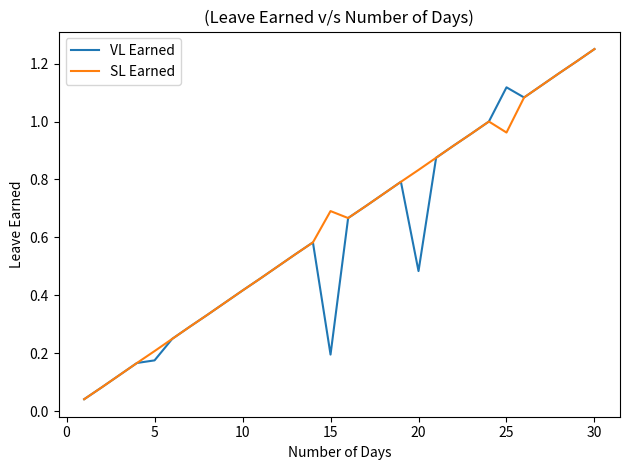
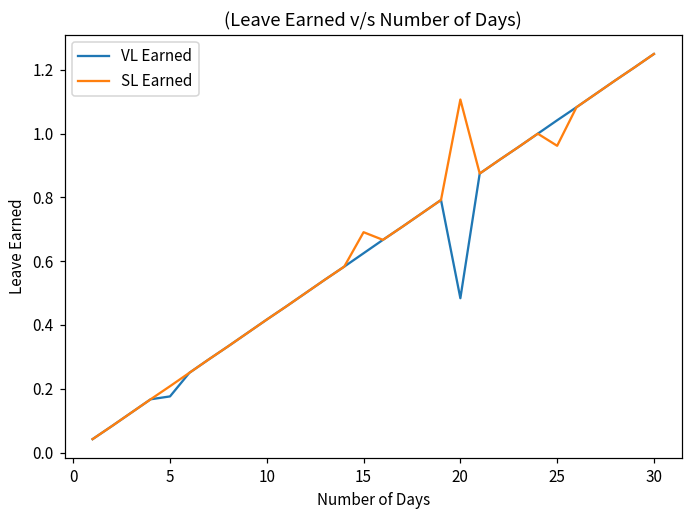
VL Earned, 15: 0.20 -> 0.63
SL Earned, 20: 0.83 -> 1.11
VL Earned, 25: 1.12 -> 1.04
